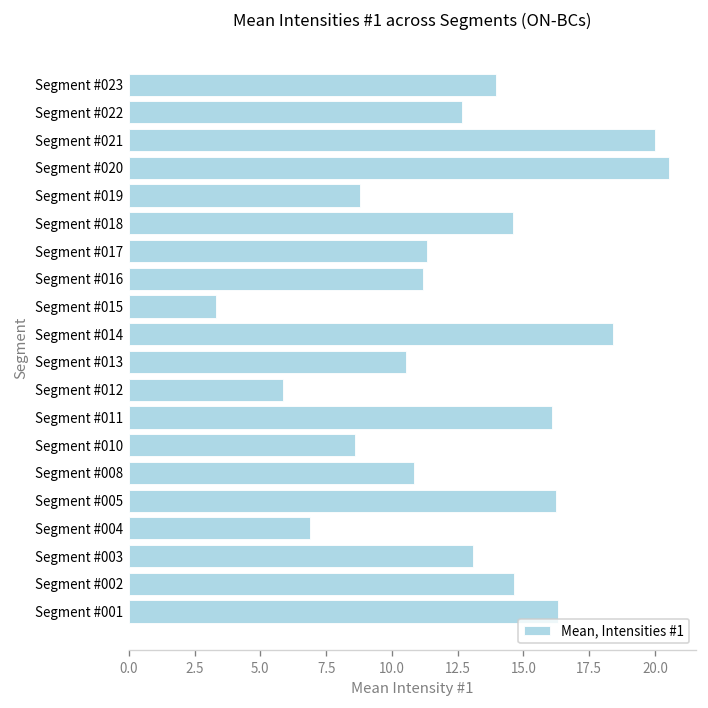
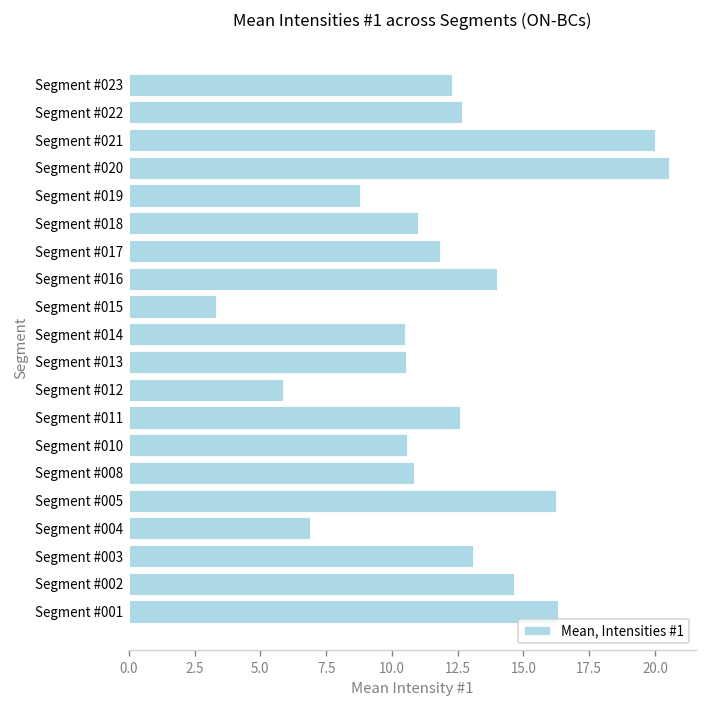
Segment #023: 14.0 -> 12.3
Segment #018: 14.6 -> 11.0
Segment #017: 11.4 -> 11.8
Segment #016: 11.2 -> 14.0
Segment #014: 18.4 -> 10.5
Segment #011: 16.1 -> 12.6
Segment #010: 8.6 -> 10.6
